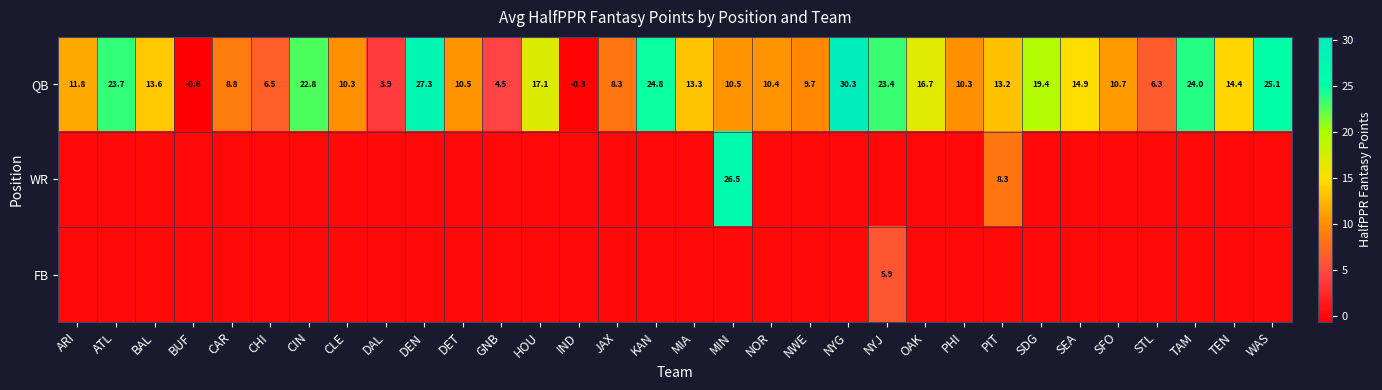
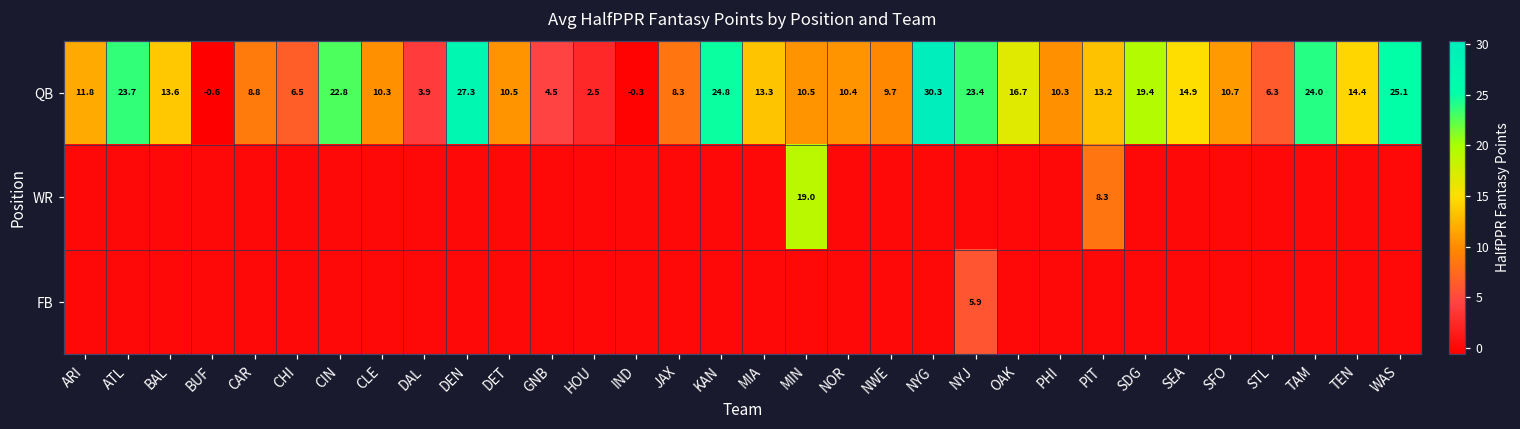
QB, HOU: 17.1 -> 2.5
WR, MIN: 26.5 -> 19.0
